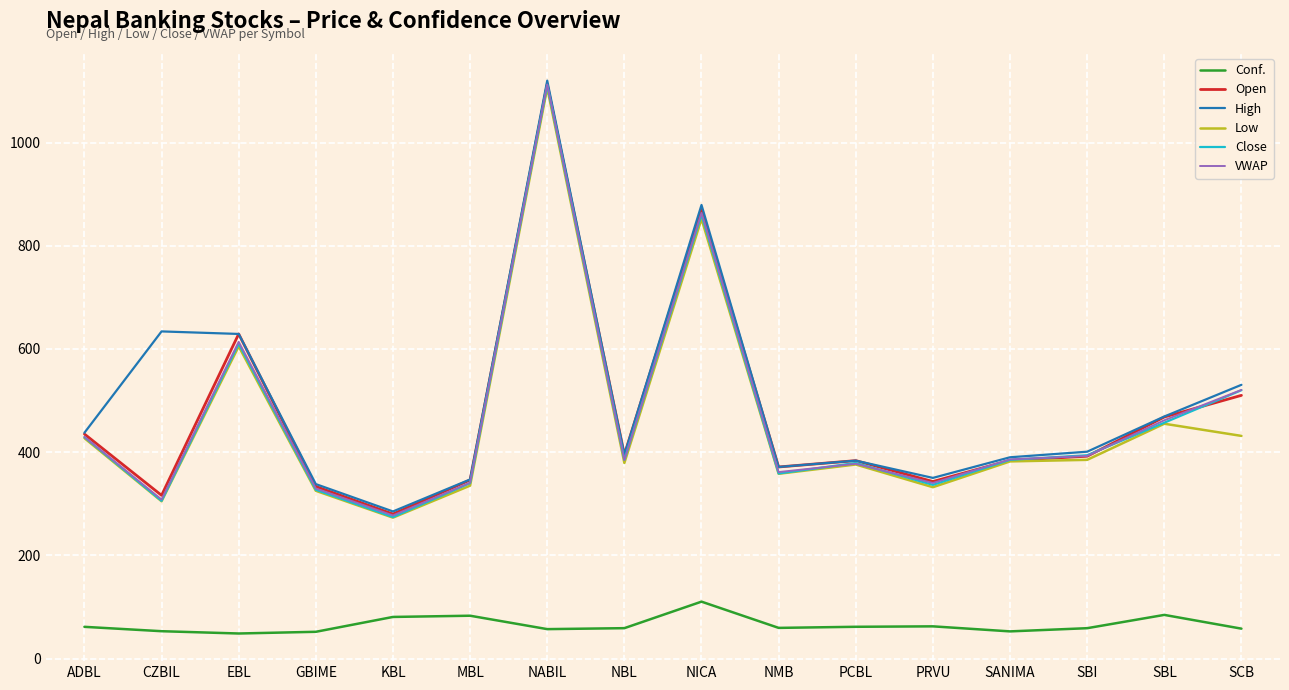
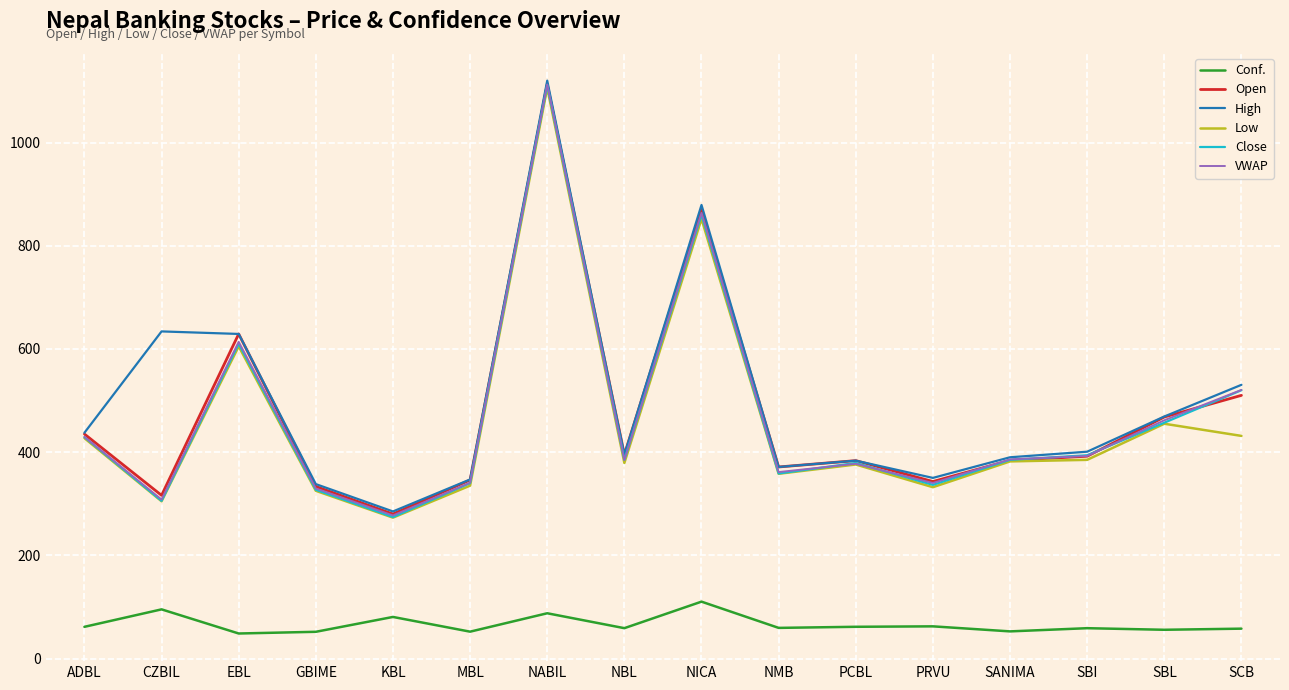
Conf., CZBIL: 50 -> 100
Conf., MBL: 80 -> 50
Conf., NABIL: 60 -> 90
Conf., SBL: 80 -> 60
